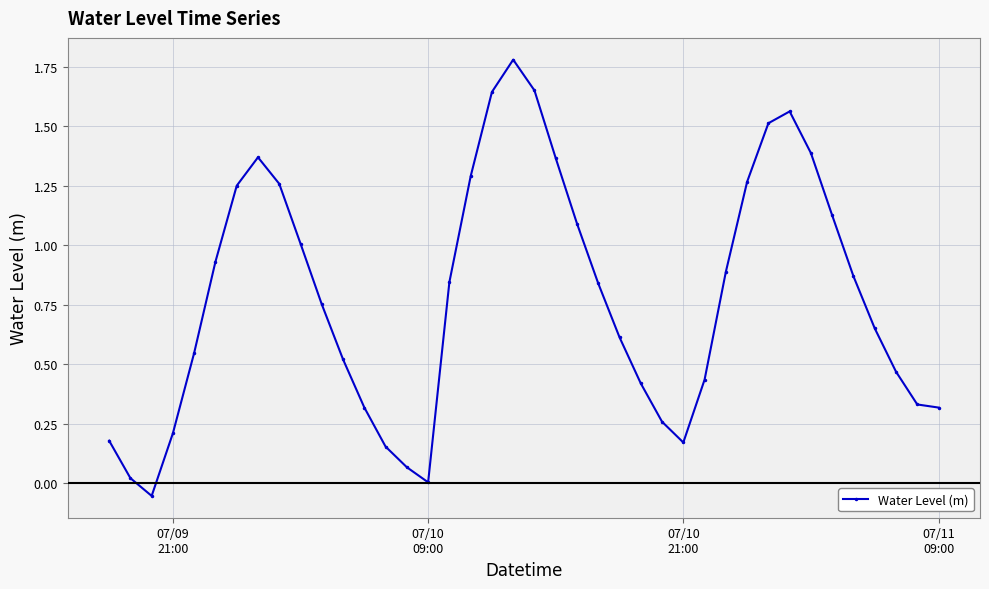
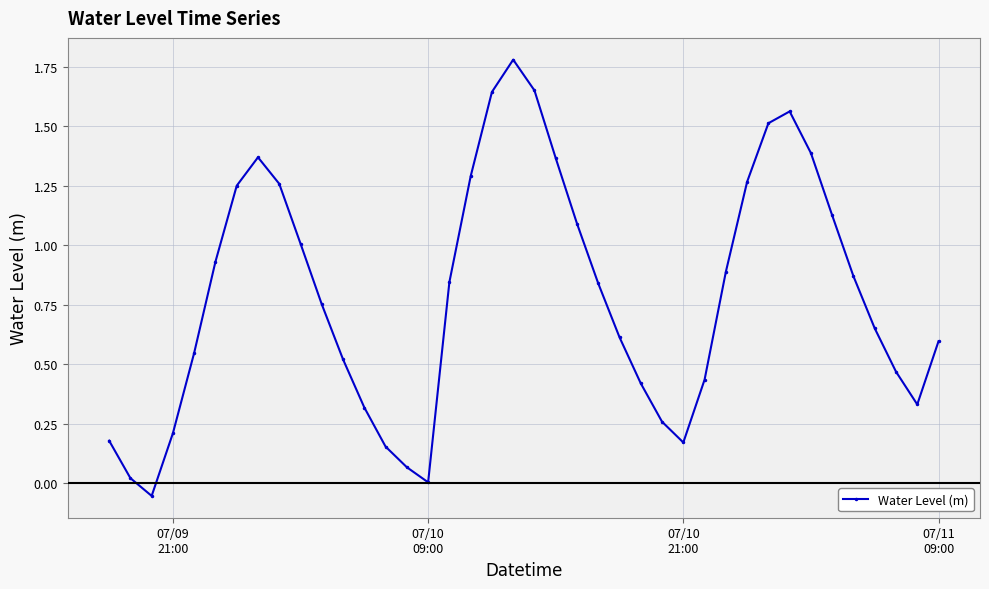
07/11 09:00: 0.32 -> 0.60
